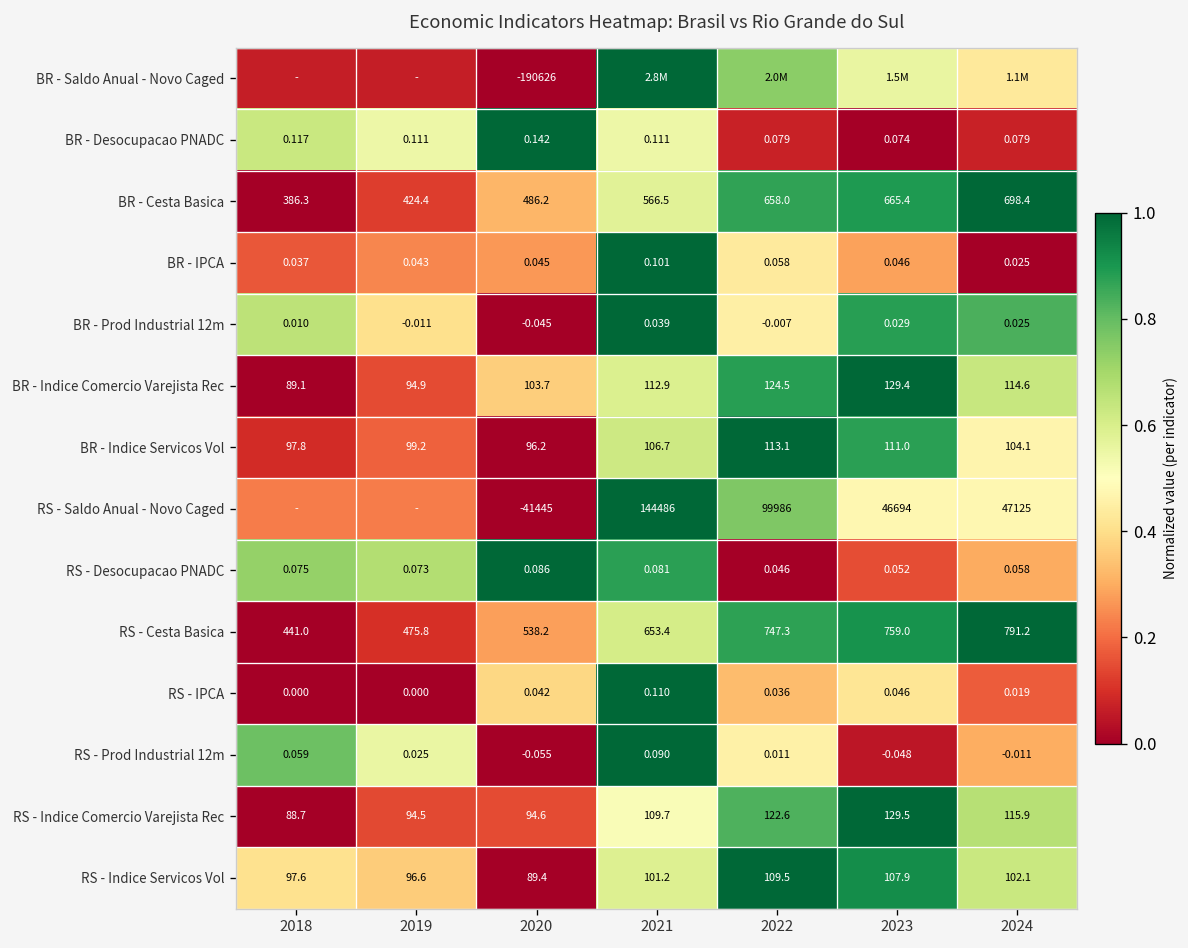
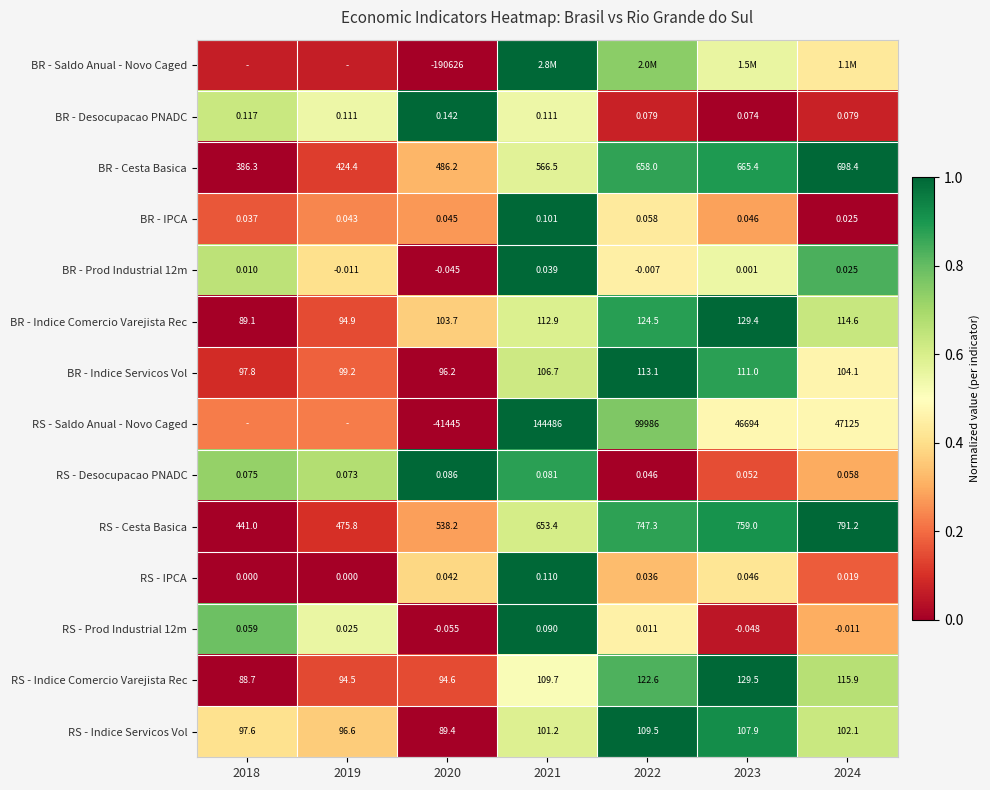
BR - Prod Industrial 12m, 2023: 0.029 -> 0.001
